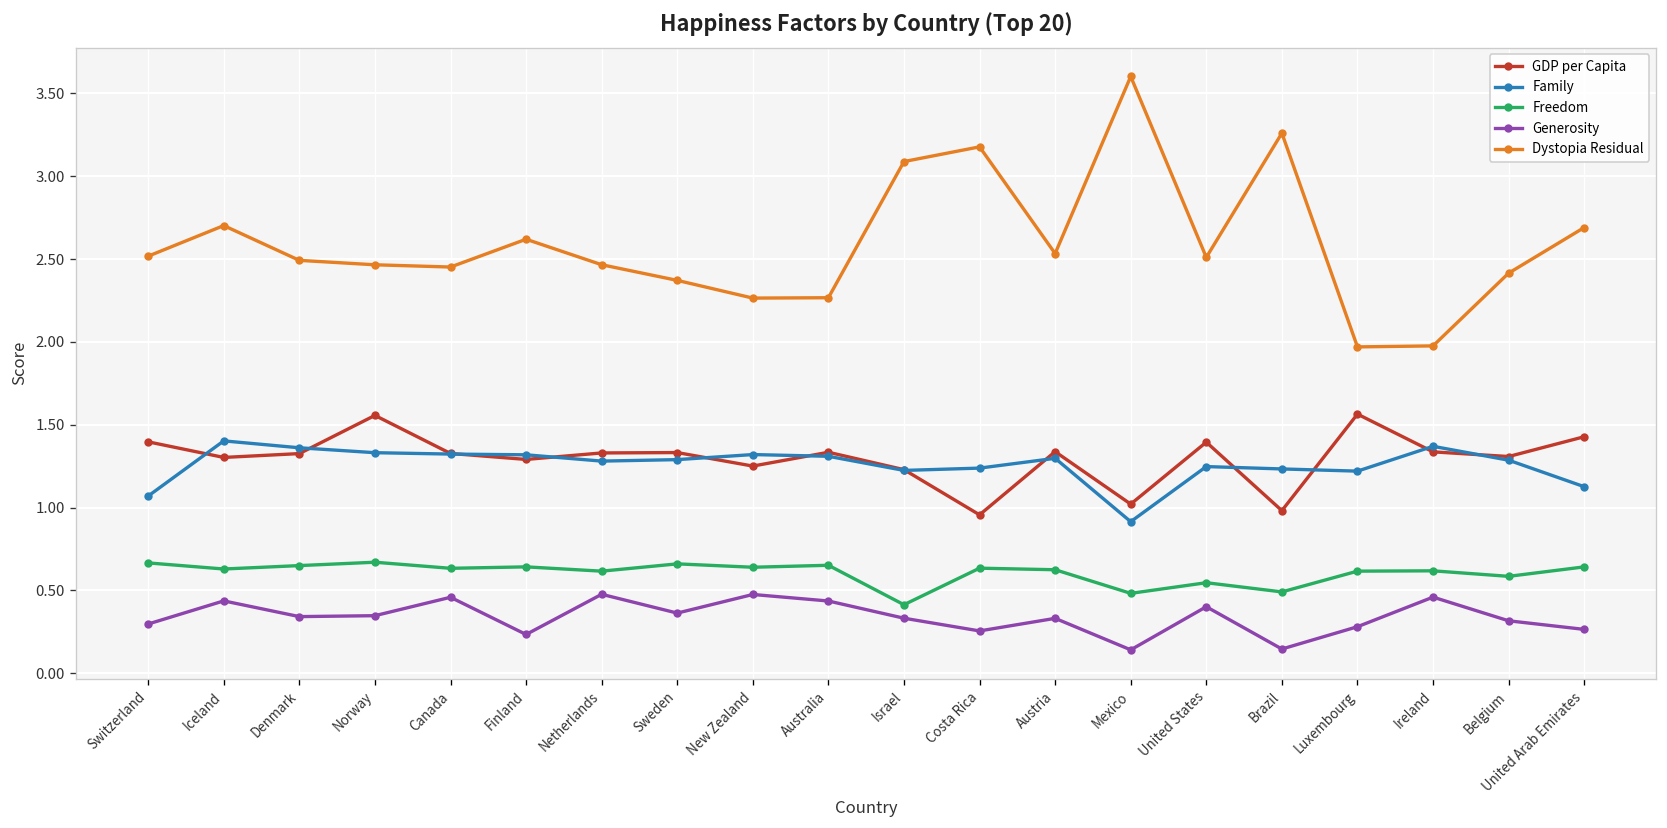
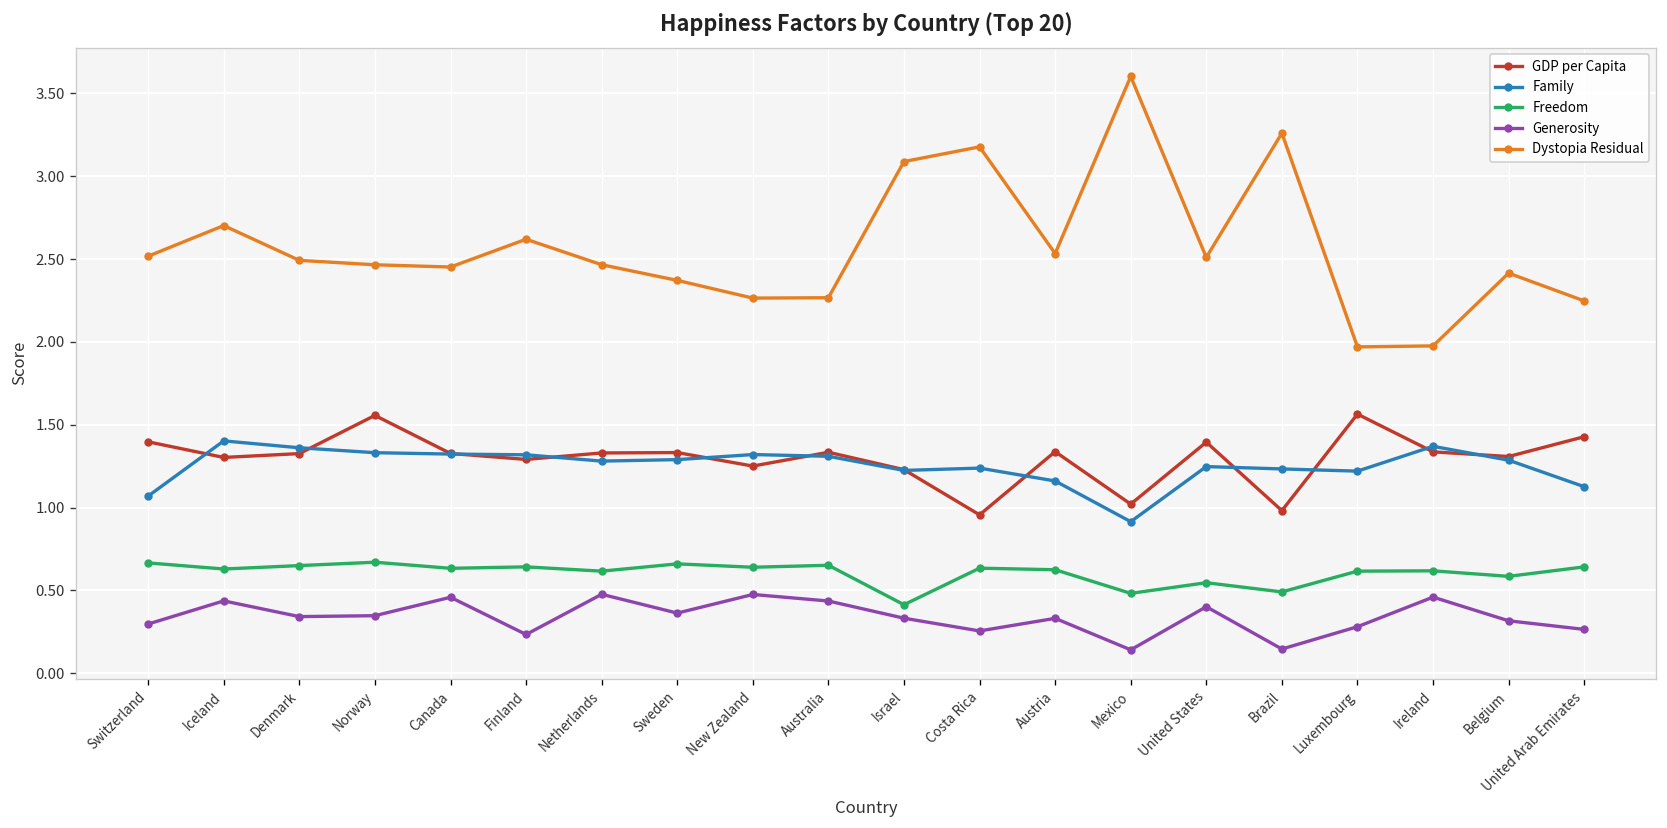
Family, Austria: 1.30 -> 1.16
Dystopia Residual, United Arab Emirates: 2.69 -> 2.25
